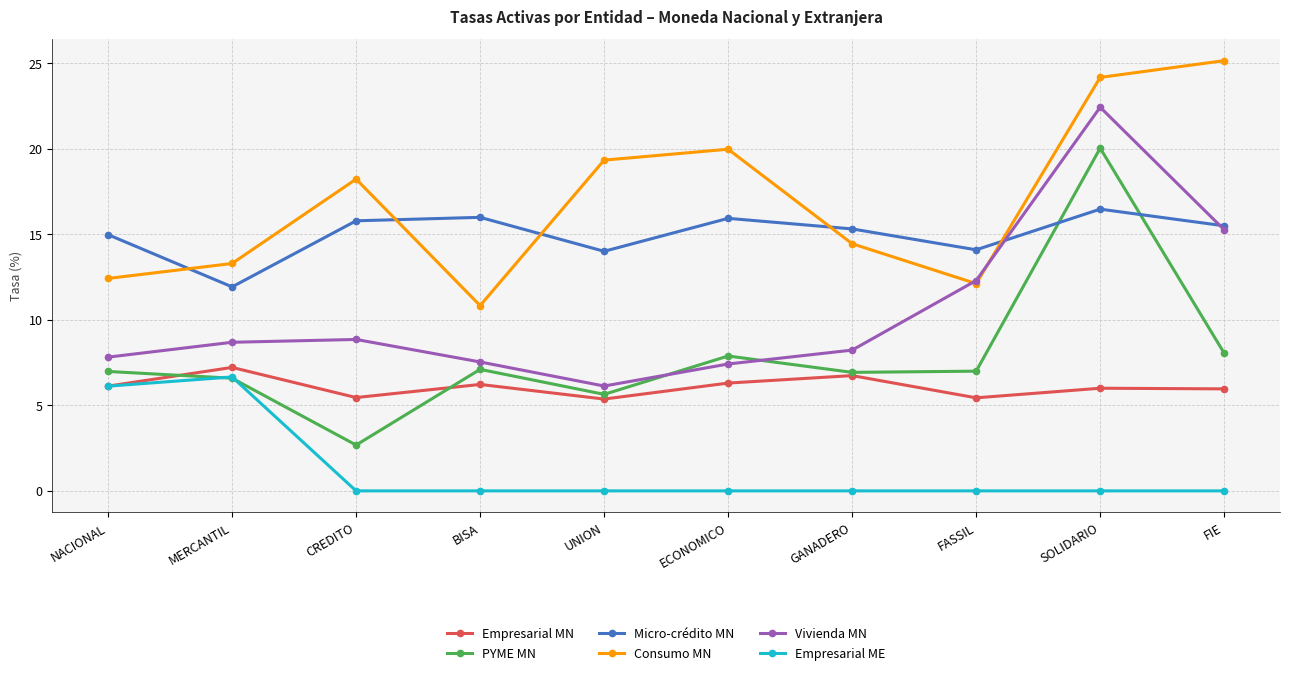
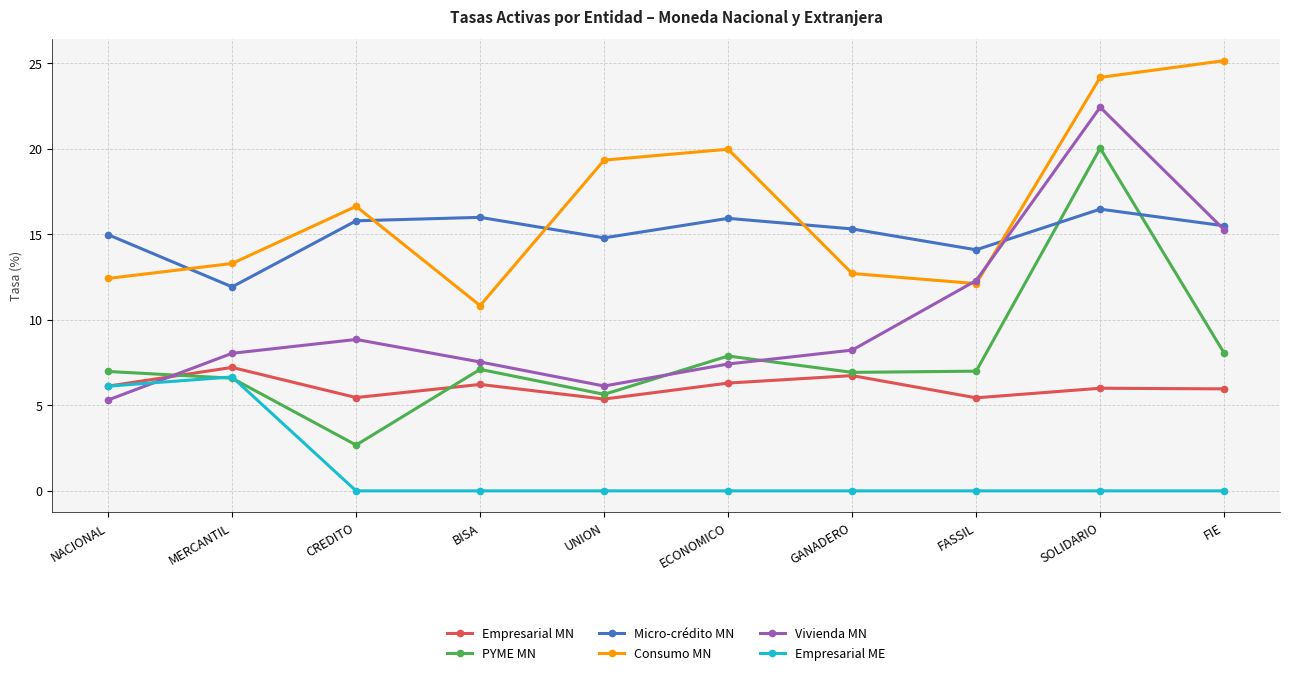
Vivienda MN, NACIONAL: 7.8 -> 5.3
Vivienda MN, MERCANTIL: 8.7 -> 8.0
Consumo MN, CREDITO: 18.2 -> 16.6
Micro-crédito MN, UNION: 14.0 -> 14.8
Consumo MN, GANADERO: 14.4 -> 12.7
